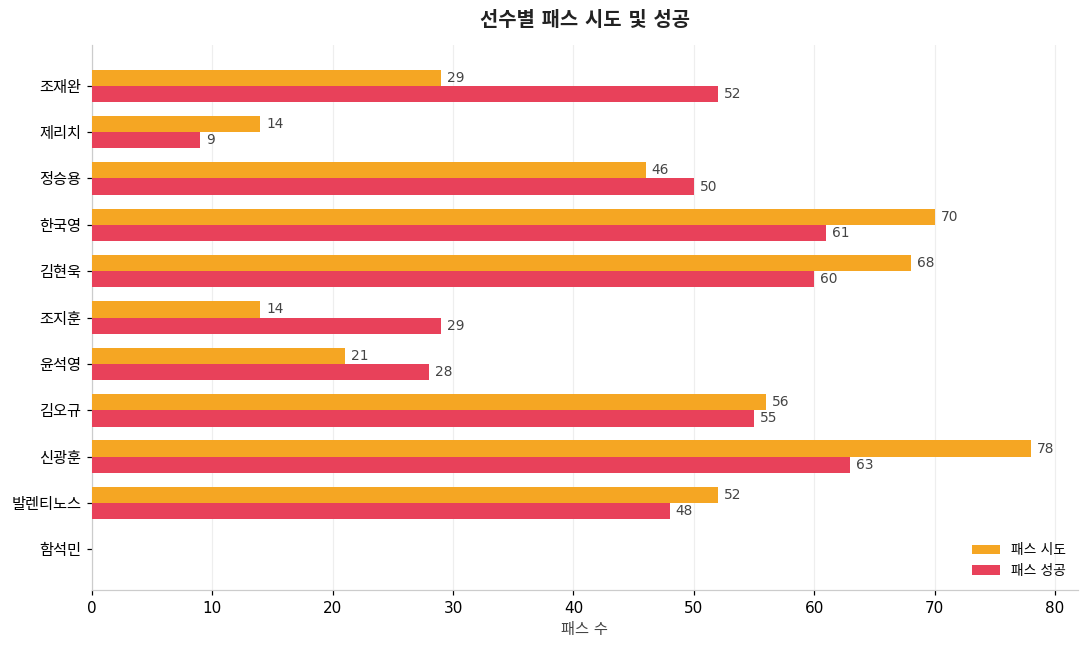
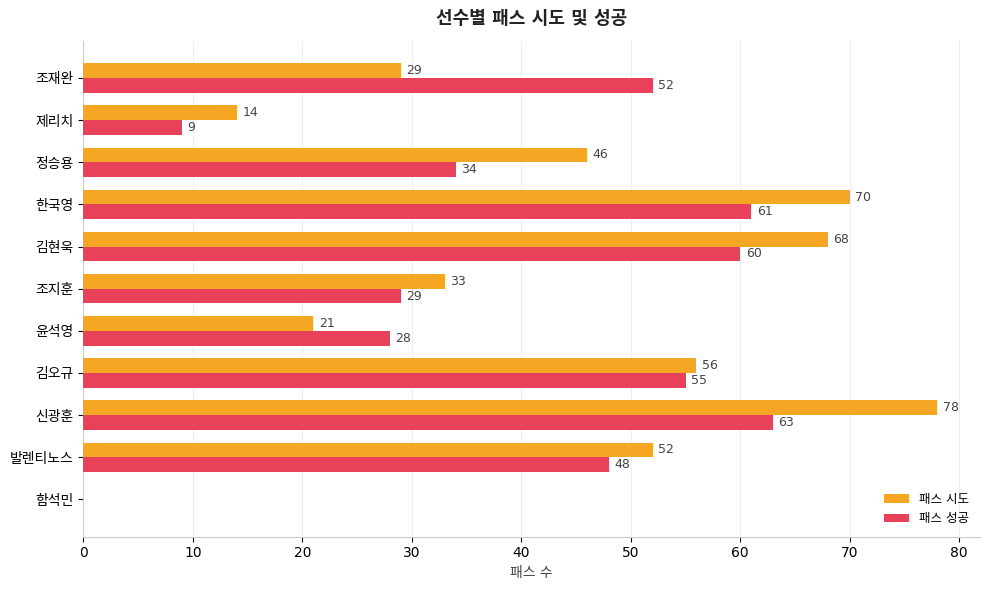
패스 성공, 정승용: 50 -> 34
패스 시도, 조지훈: 14 -> 33
